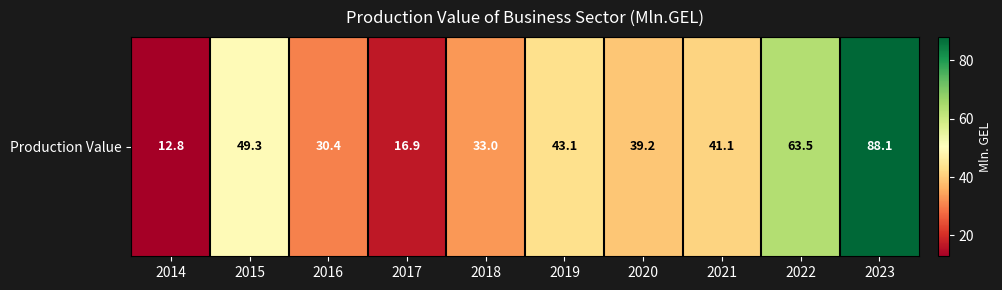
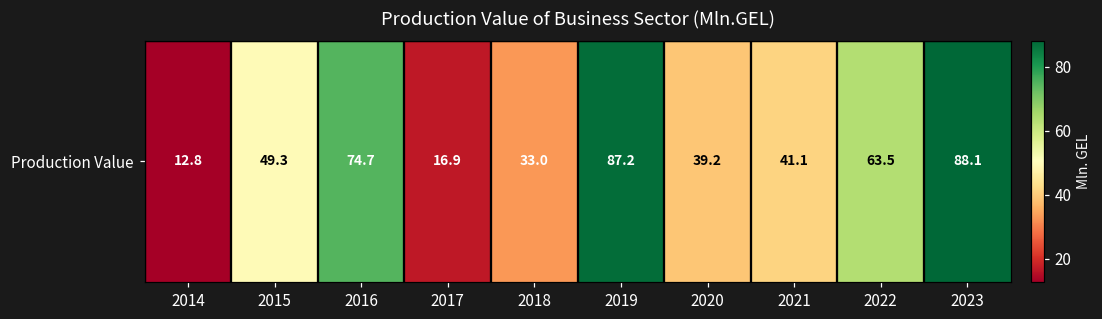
Production Value, 2016: 30.4 -> 74.7
Production Value, 2019: 43.1 -> 87.2
